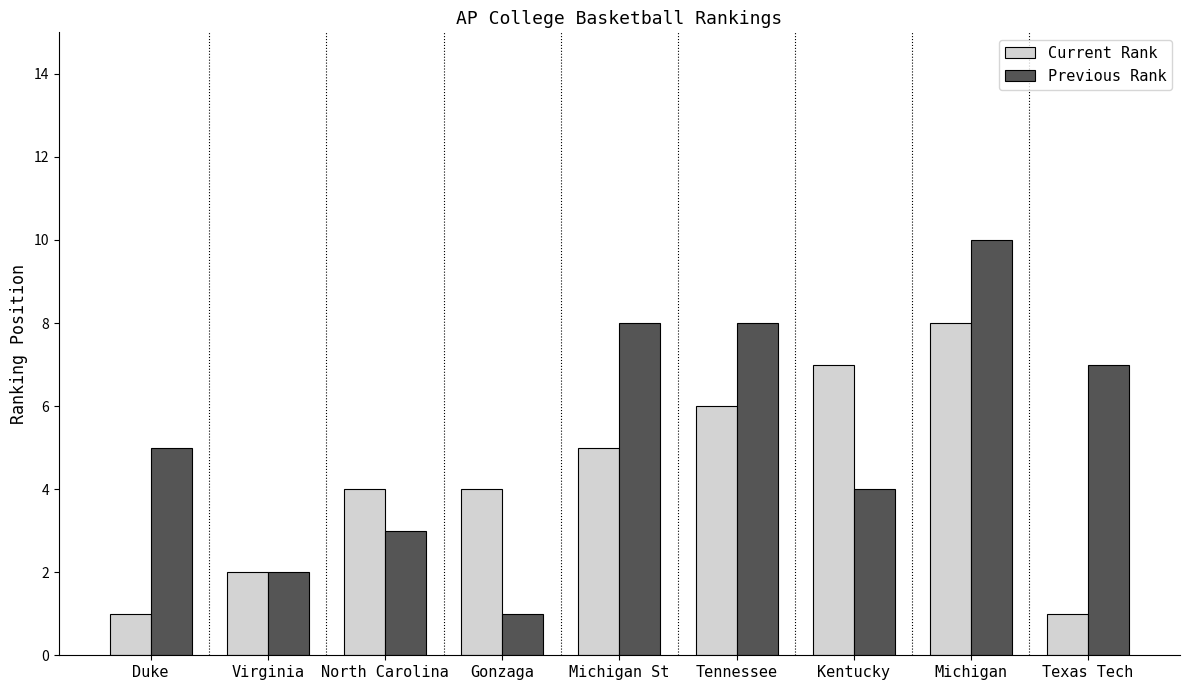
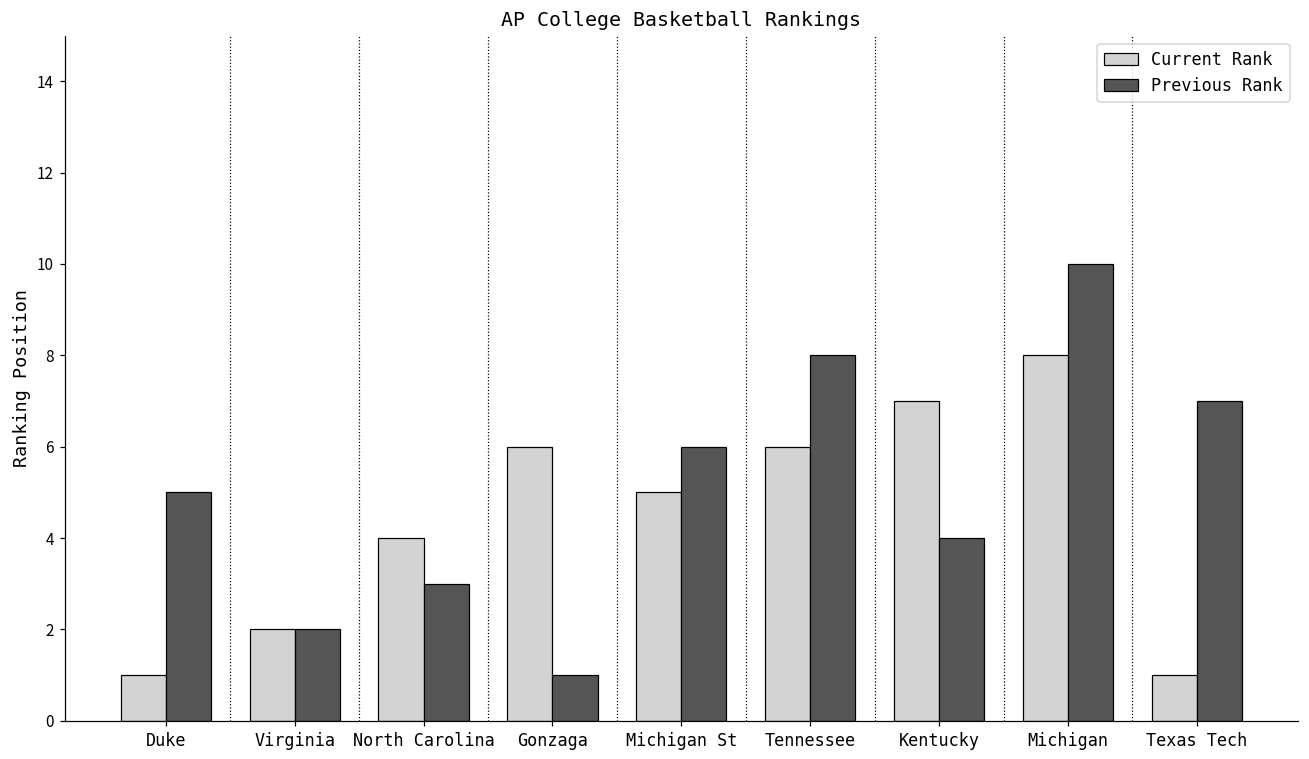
Current Rank, Gonzaga: 4 -> 6
Previous Rank, Michigan St: 8 -> 6
